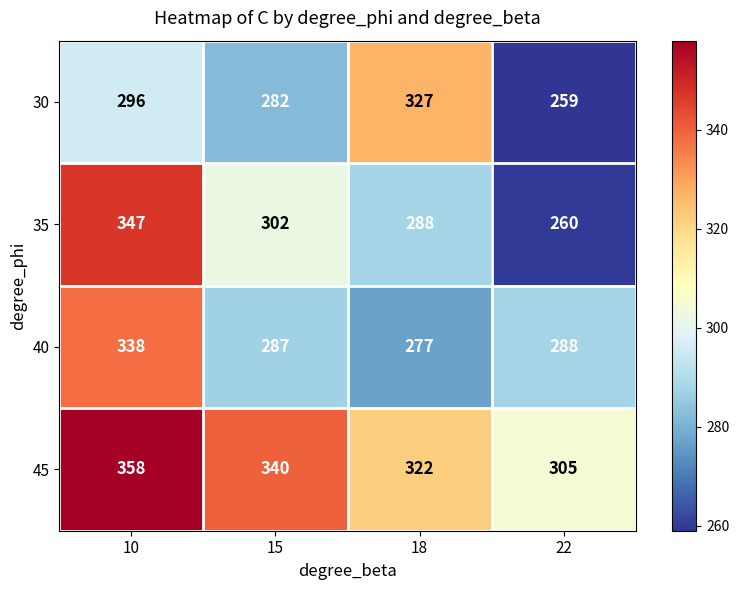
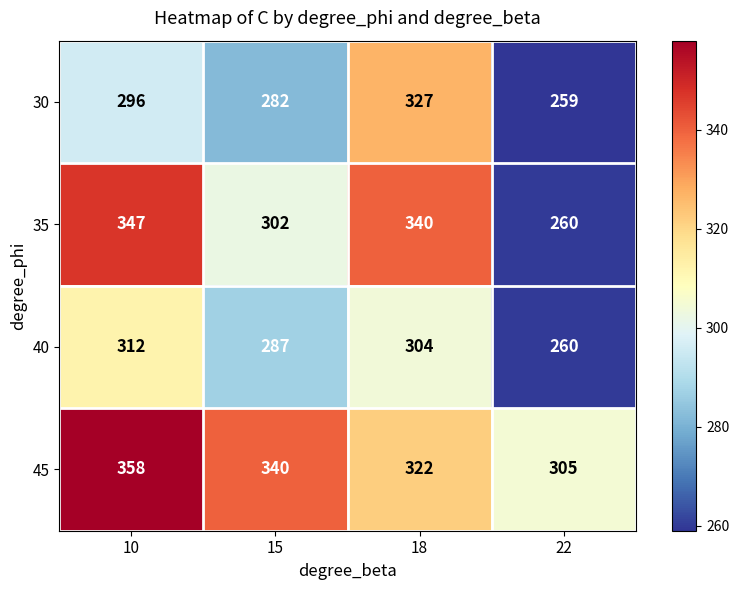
35, 18: 288 -> 340
40, 10: 338 -> 312
40, 18: 277 -> 304
40, 22: 288 -> 260
